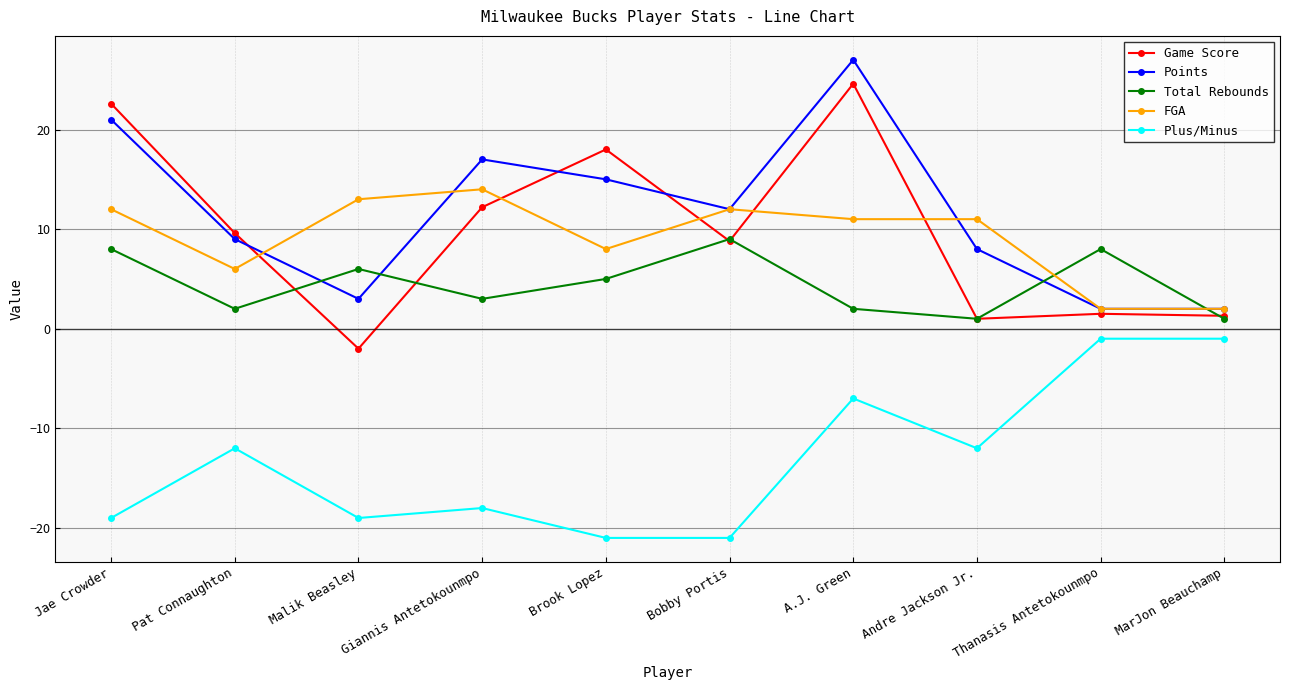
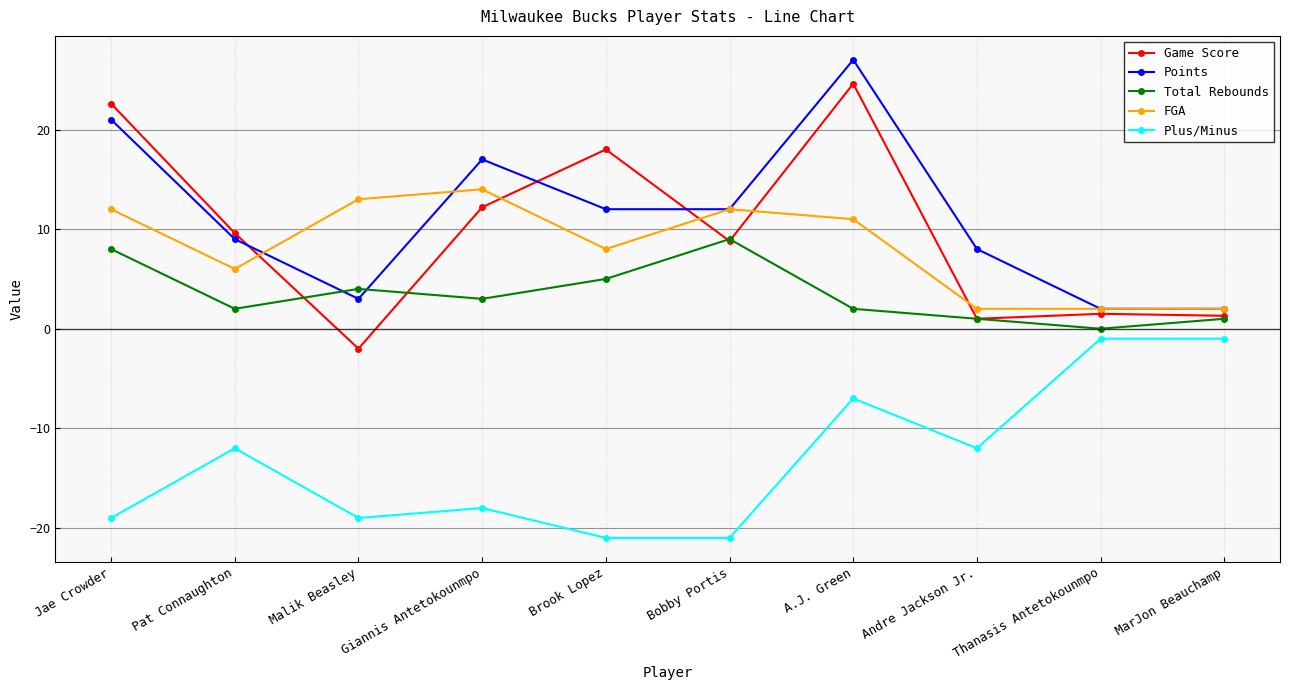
Total Rebounds, Malik Beasley: 6 -> 4
Points, Brook Lopez: 15 -> 12
FGA, Andre Jackson Jr.: 11 -> 2
Total Rebounds, Thanasis Antetokounmpo: 8 -> 0
